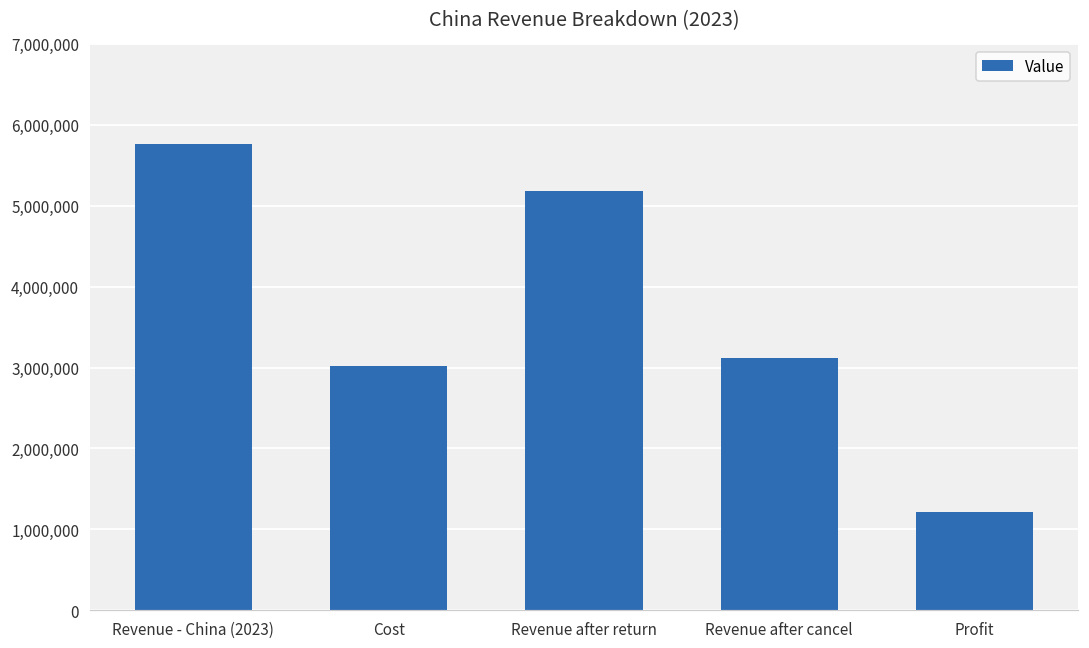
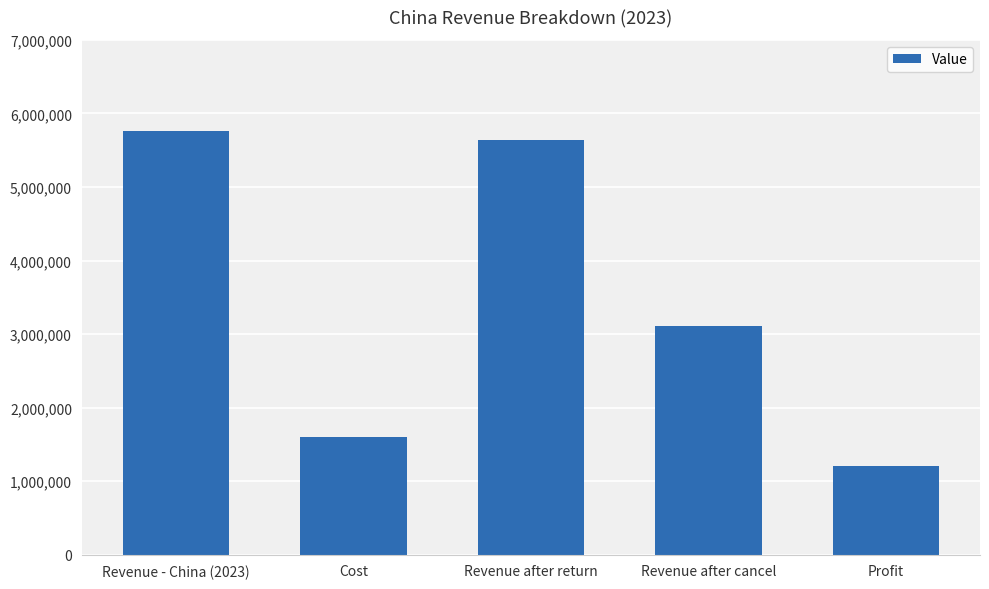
Cost: 3,000,000 -> 1,600,000
Revenue after return: 5,200,000 -> 5,600,000
